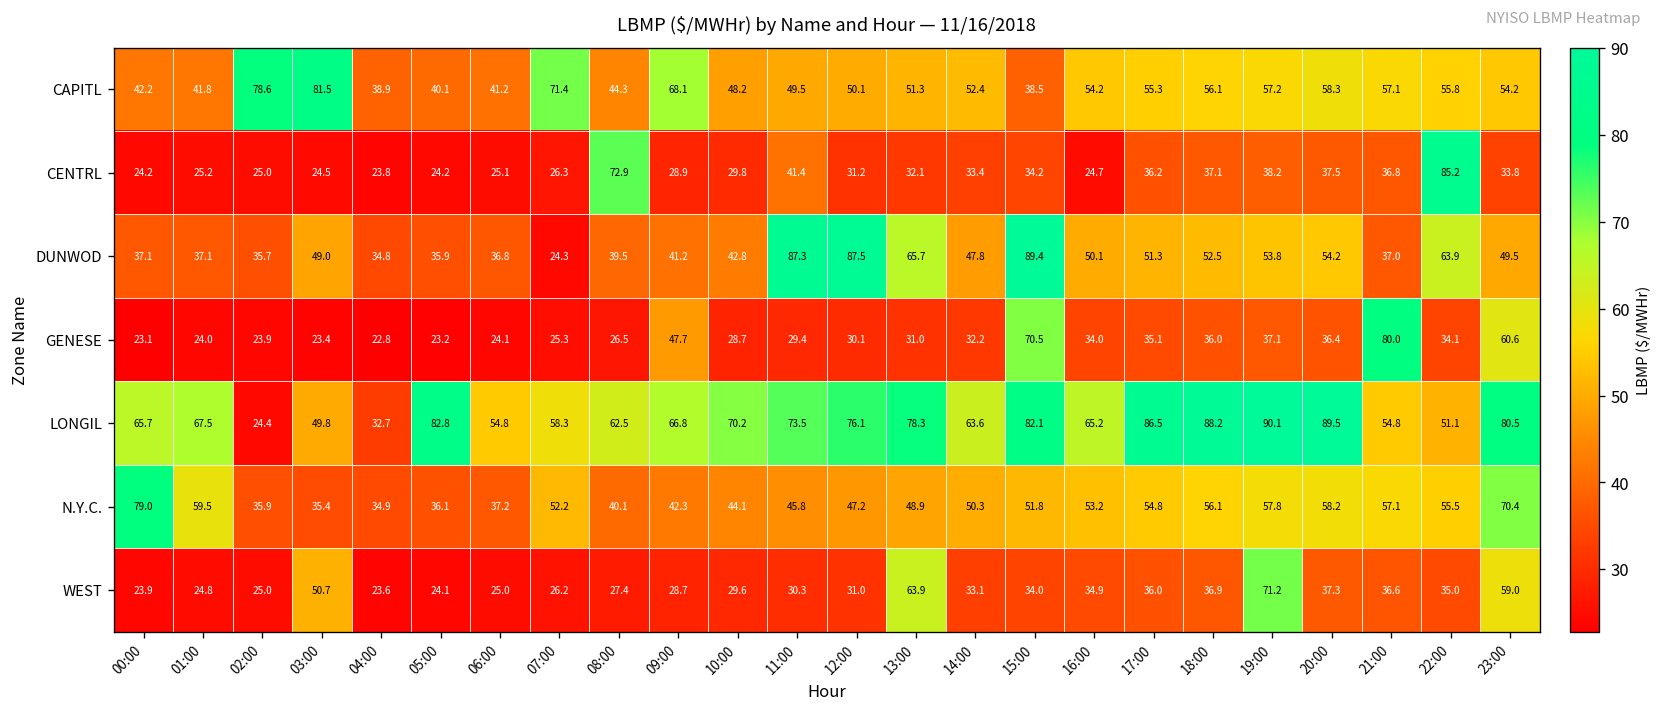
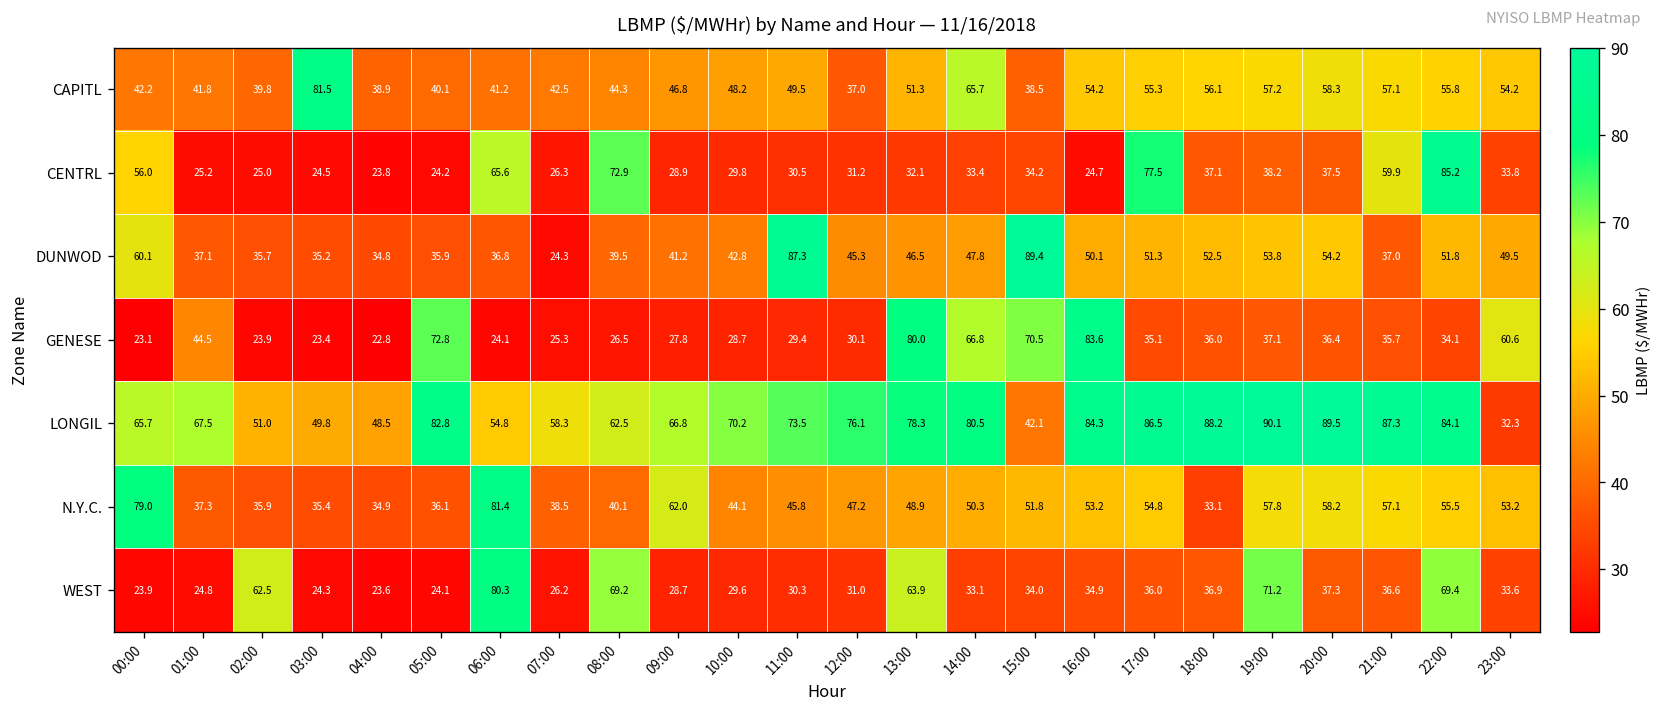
CAPITL, 02:00: 78.6 -> 39.8
CAPITL, 07:00: 71.4 -> 42.5
CAPITL, 09:00: 68.1 -> 46.8
CAPITL, 12:00: 50.1 -> 37.0
CAPITL, 14:00: 52.4 -> 65.7
CENTRL, 00:00: 24.2 -> 56.0
CENTRL, 06:00: 25.1 -> 65.6
CENTRL, 11:00: 41.4 -> 30.5
CENTRL, 17:00: 36.2 -> 77.5
CENTRL, 21:00: 36.8 -> 59.9
DUNWOD, 00:00: 37.1 -> 60.1
DUNWOD, 03:00: 49.0 -> 35.2
DUNWOD, 12:00: 87.5 -> 45.3
DUNWOD, 13:00: 65.7 -> 46.5
DUNWOD, 22:00: 63.9 -> 51.8
GENESE, 01:00: 24.0 -> 44.5
GENESE, 05:00: 23.2 -> 72.8
GENESE, 09:00: 47.7 -> 27.8
GENESE, 13:00: 31.0 -> 80.0
GENESE, 14:00: 32.2 -> 66.8
GENESE, 16:00: 34.0 -> 83.6
GENESE, 21:00: 80.0 -> 35.7
LONGIL, 02:00: 24.4 -> 51.0
LONGIL, 04:00: 32.7 -> 48.5
LONGIL, 14:00: 63.6 -> 80.5
LONGIL, 15:00: 82.1 -> 42.1
LONGIL, 16:00: 65.2 -> 84.3
LONGIL, 21:00: 54.8 -> 87.3
LONGIL, 22:00: 51.1 -> 84.1
LONGIL, 23:00: 80.5 -> 32.3
N.Y.C., 01:00: 59.5 -> 37.3
N.Y.C., 06:00: 37.2 -> 81.4
N.Y.C., 07:00: 52.2 -> 38.5
N.Y.C., 09:00: 42.3 -> 62.0
N.Y.C., 18:00: 56.1 -> 33.1
N.Y.C., 23:00: 70.4 -> 53.2
WEST, 02:00: 25.0 -> 62.5
WEST, 03:00: 50.7 -> 24.3
WEST, 06:00: 25.0 -> 80.3
WEST, 08:00: 27.4 -> 69.2
WEST, 22:00: 35.0 -> 69.4
WEST, 23:00: 59.0 -> 33.6
